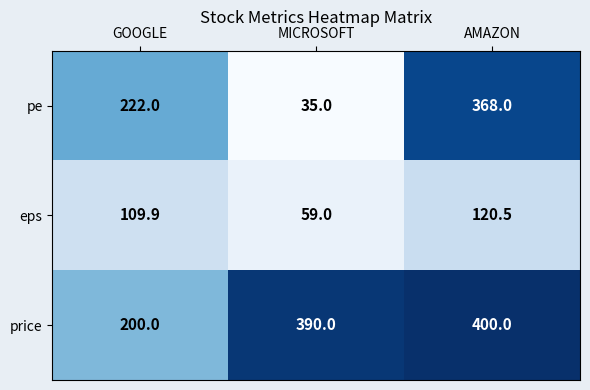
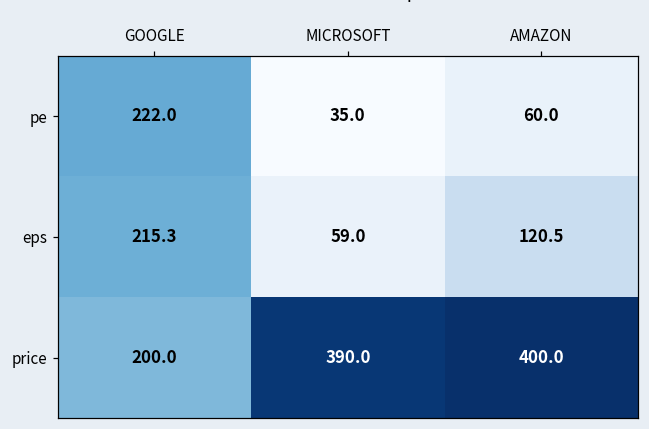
pe, AMAZON: 368.0 -> 60.0
eps, GOOGLE: 109.9 -> 215.3
